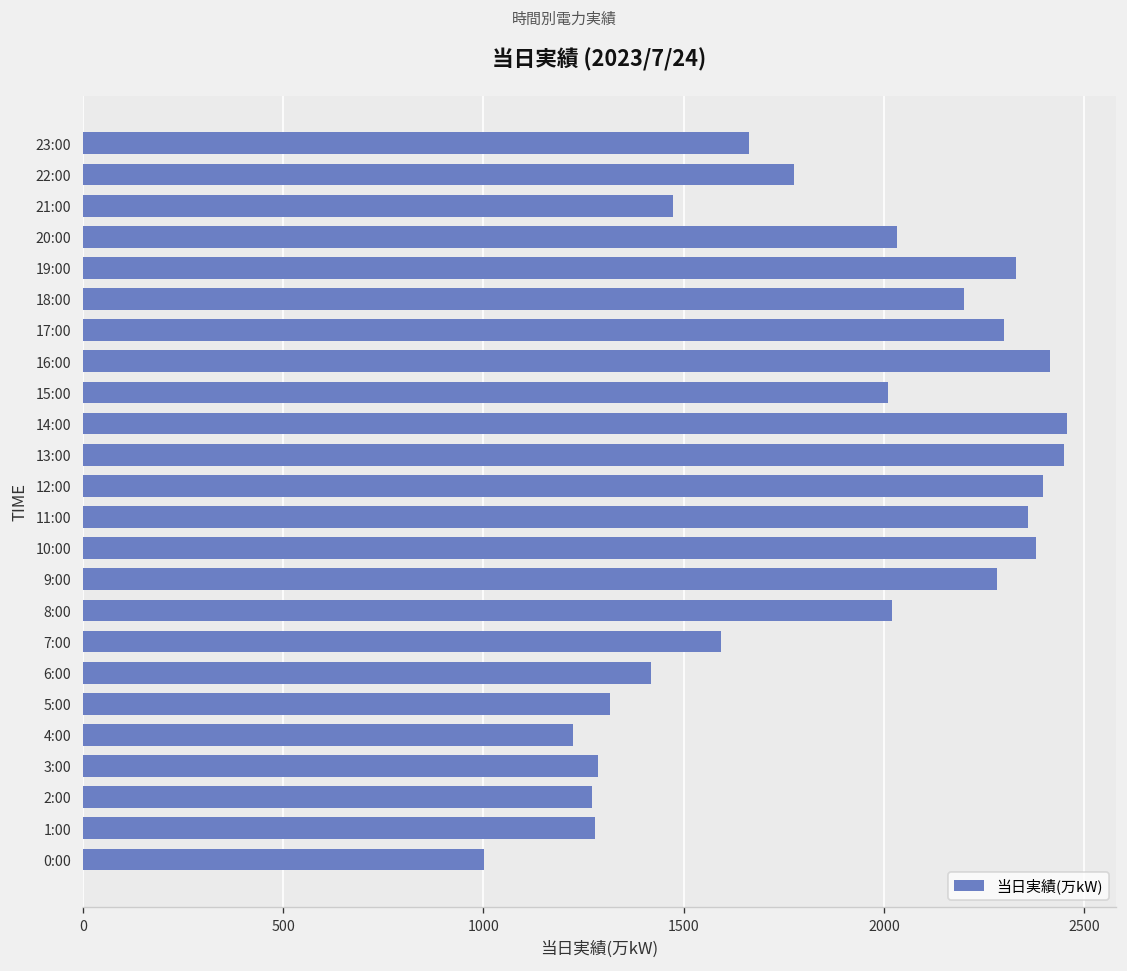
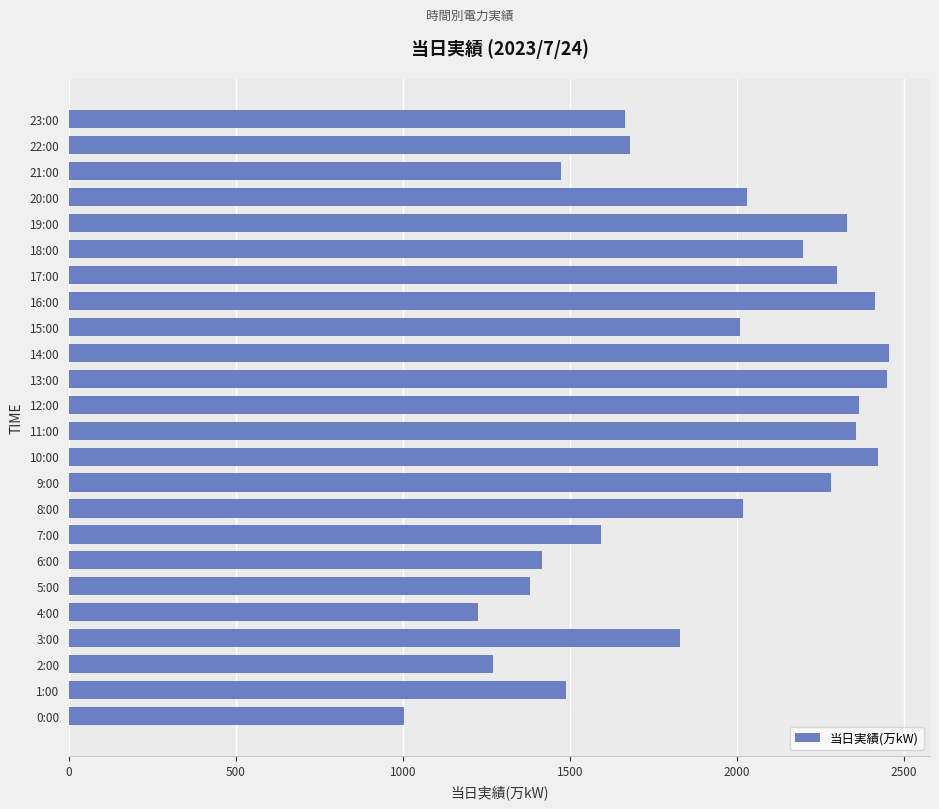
22:00: 1780 -> 1680
12:00: 2400 -> 2370
10:00: 2380 -> 2420
5:00: 1320 -> 1380
3:00: 1290 -> 1830
1:00: 1280 -> 1490
